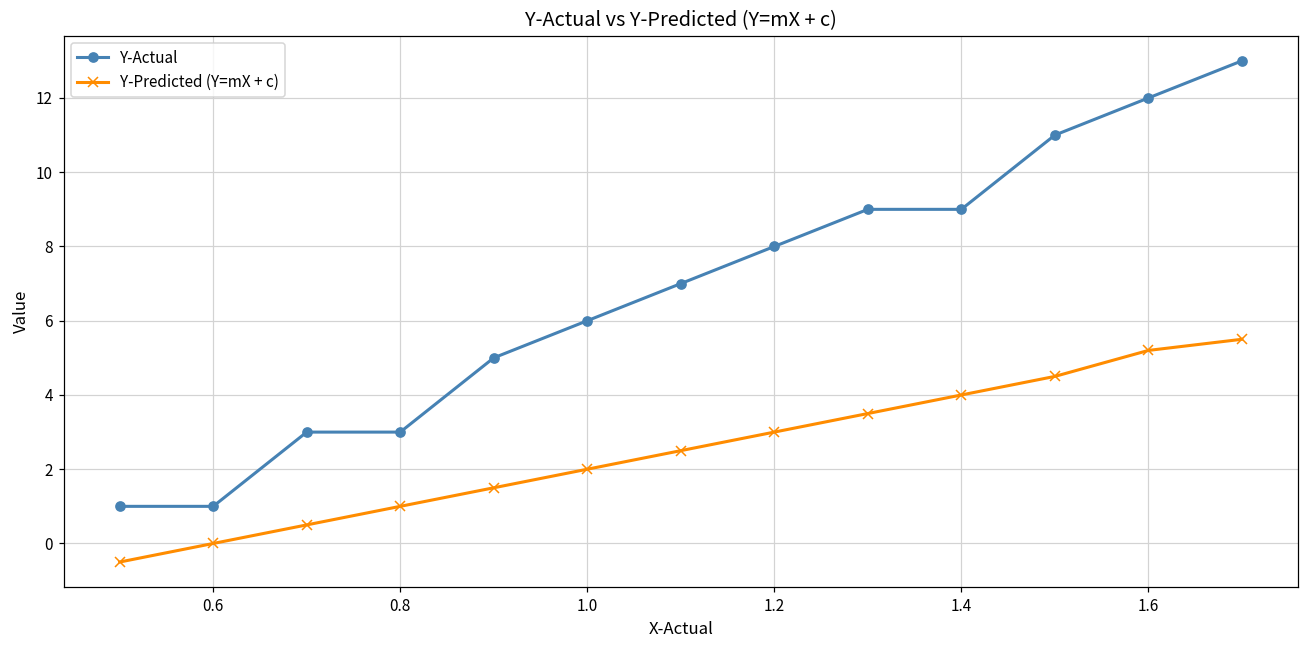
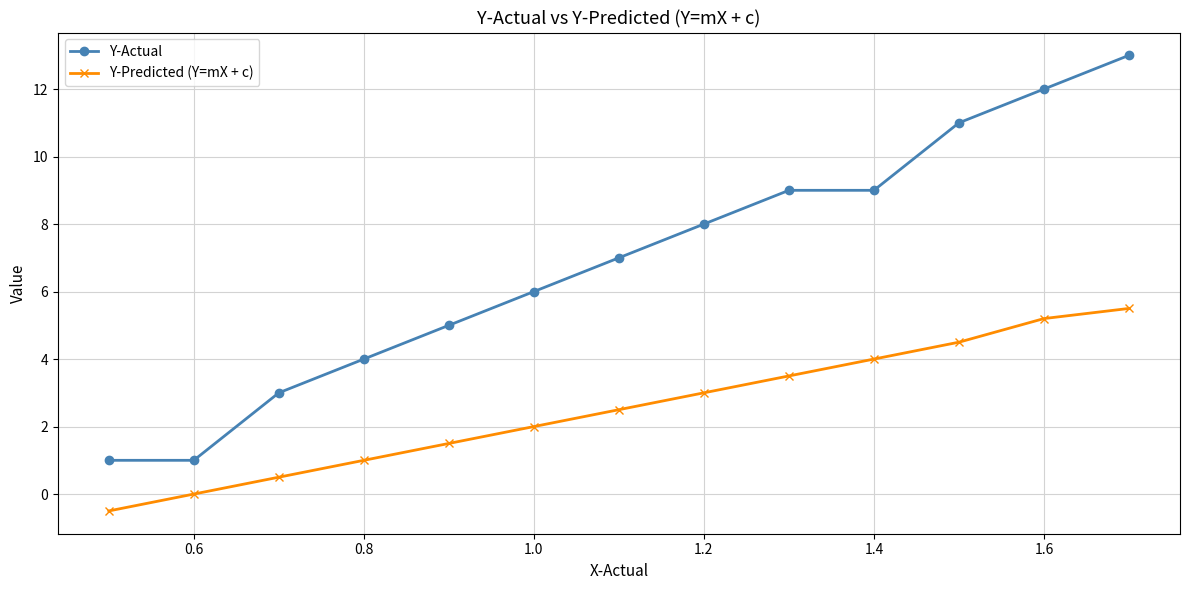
Y-Actual, 0.8: 3 -> 4
